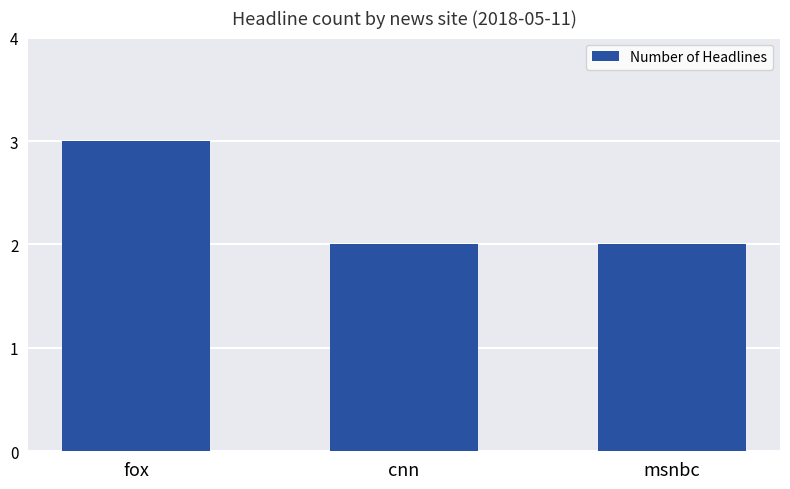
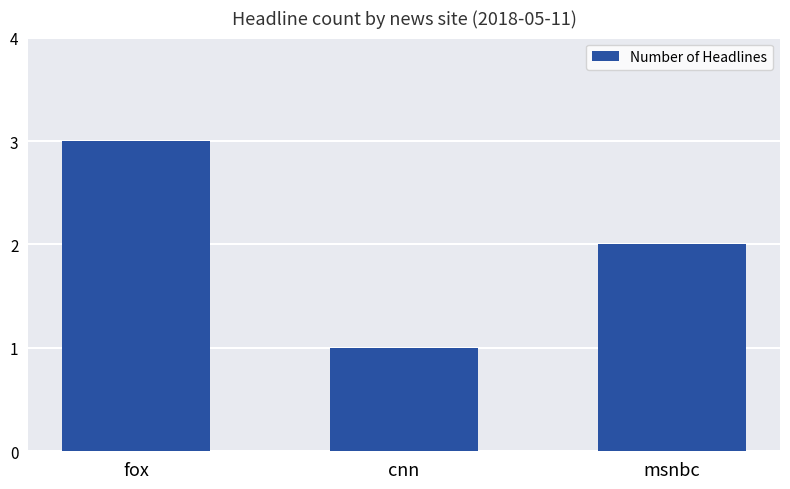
cnn: 2 -> 1
